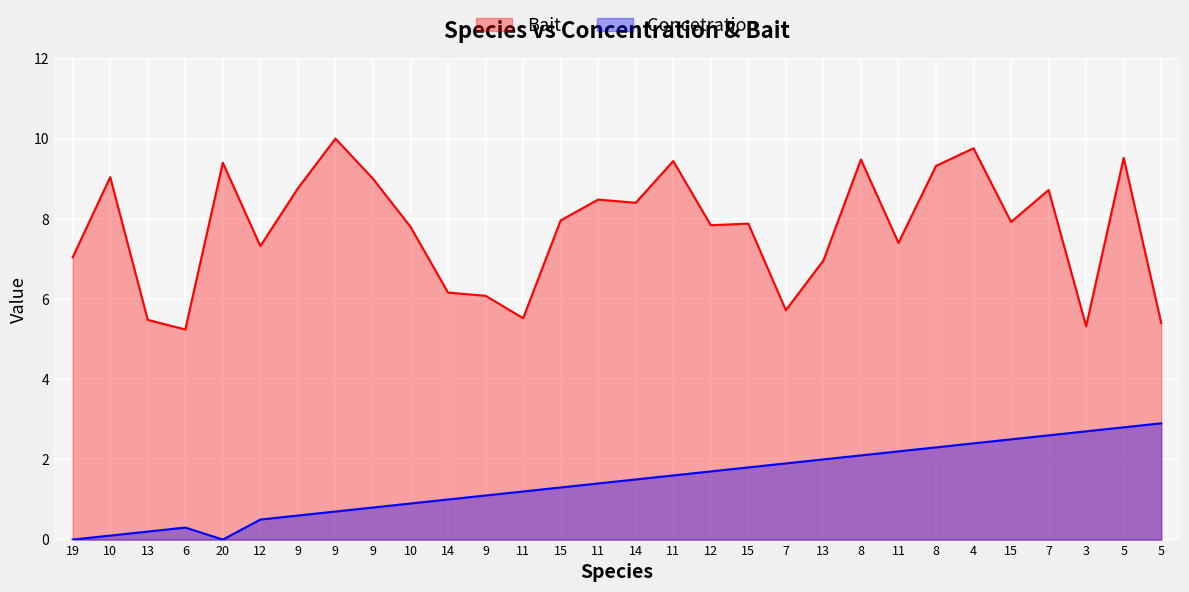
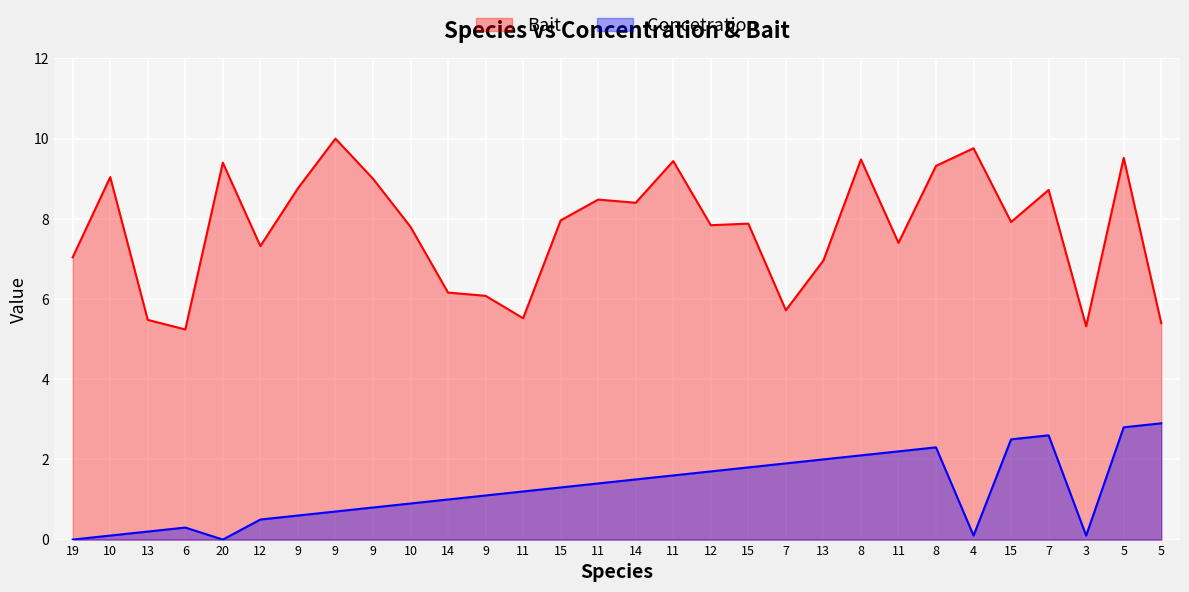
Concetration, 4: 2.4 -> 0.1
Concetration, 3: 2.7 -> 0.1
